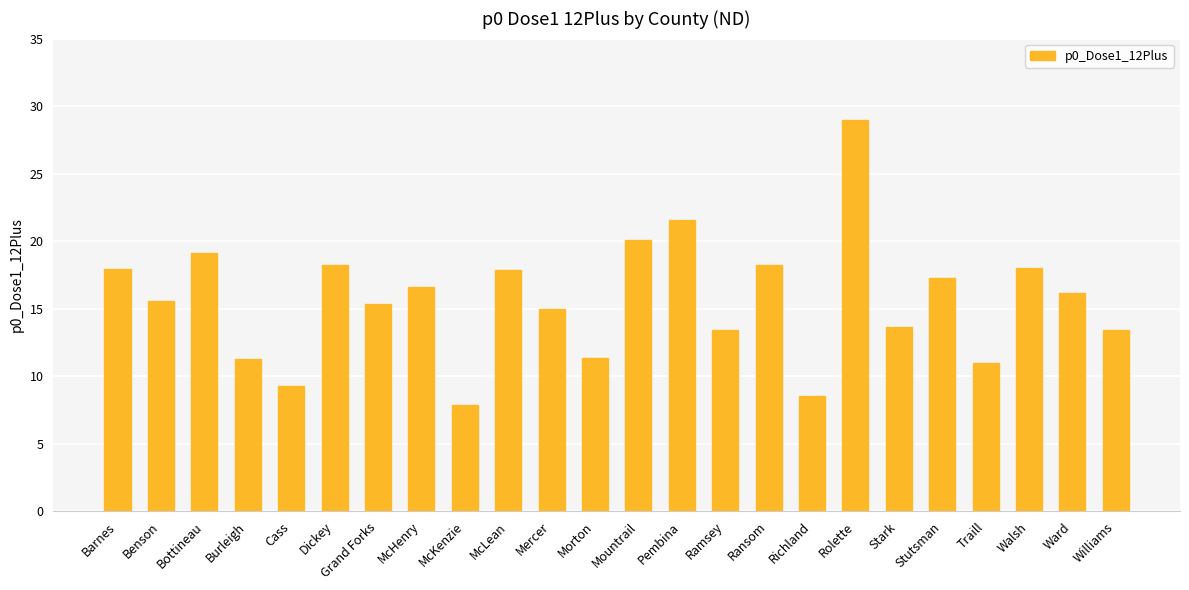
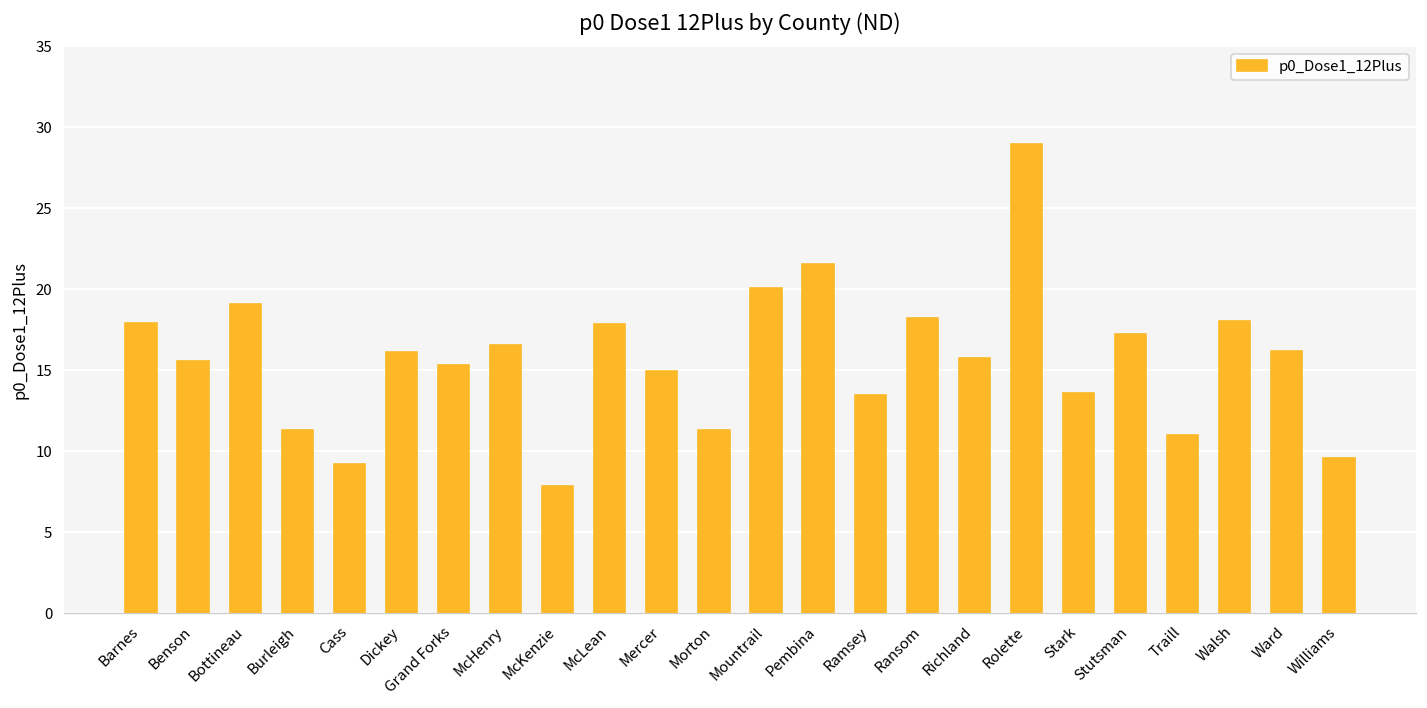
Dickey: 18.3 -> 16.2
Richland: 8.5 -> 15.8
Williams: 13.4 -> 9.6
